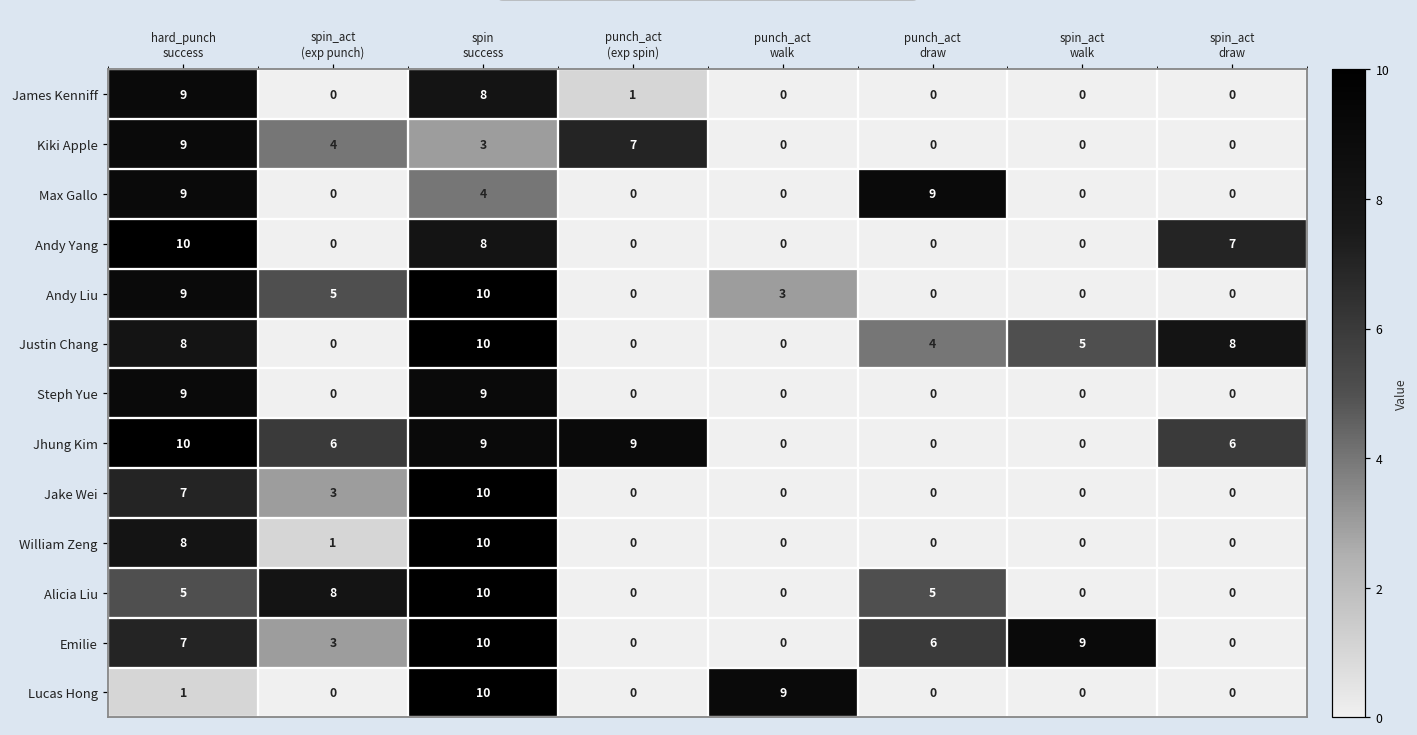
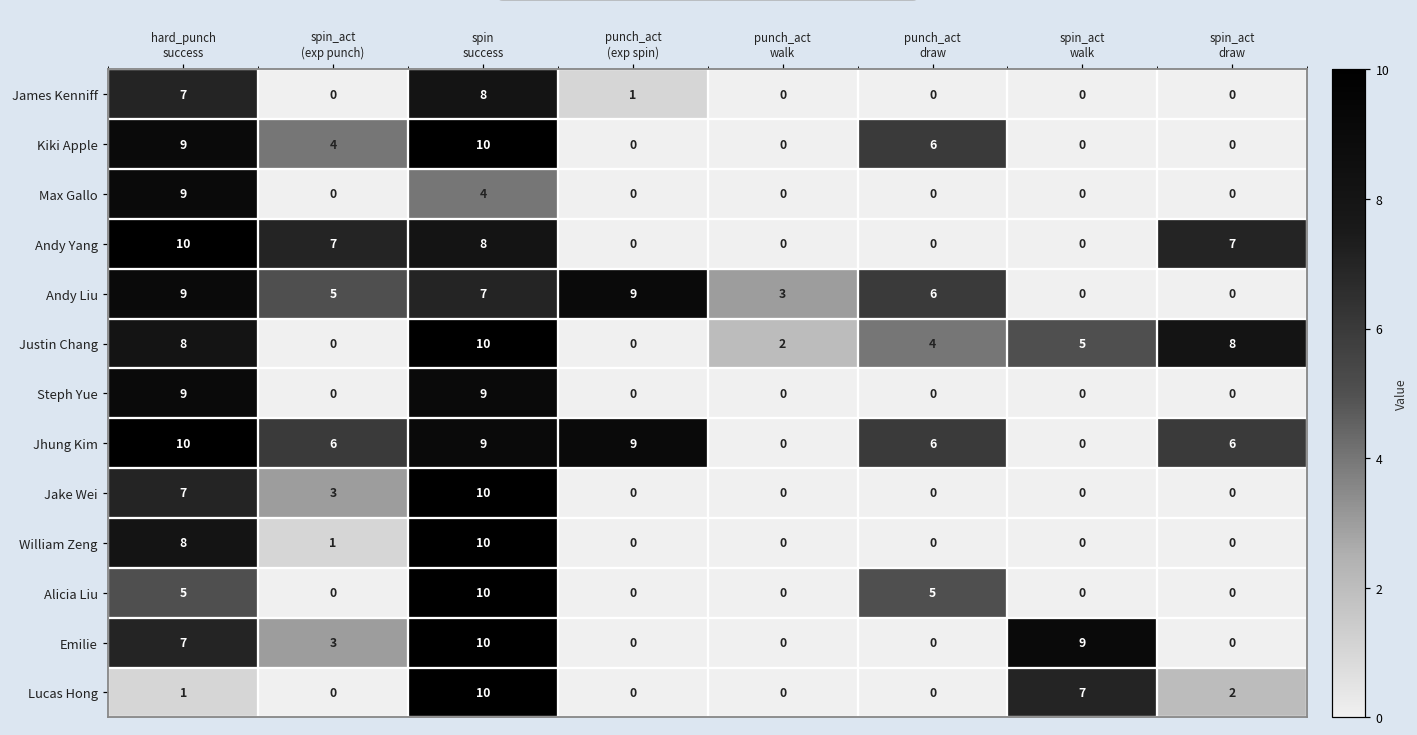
James Kenniff, hard_punch success: 9 -> 7
Kiki Apple, spin success: 3 -> 10
Kiki Apple, punch_act (exp spin): 7 -> 0
Kiki Apple, punch_act draw: 0 -> 6
Max Gallo, punch_act draw: 9 -> 0
Andy Yang, spin_act (exp punch): 0 -> 7
Andy Liu, spin success: 10 -> 7
Andy Liu, punch_act (exp spin): 0 -> 9
Andy Liu, punch_act draw: 0 -> 6
Justin Chang, punch_act walk: 0 -> 2
Jhung Kim, punch_act draw: 0 -> 6
Alicia Liu, spin_act (exp punch): 8 -> 0
Emilie, punch_act draw: 6 -> 0
Lucas Hong, punch_act walk: 9 -> 0
Lucas Hong, spin_act walk: 0 -> 7
Lucas Hong, spin_act draw: 0 -> 2
